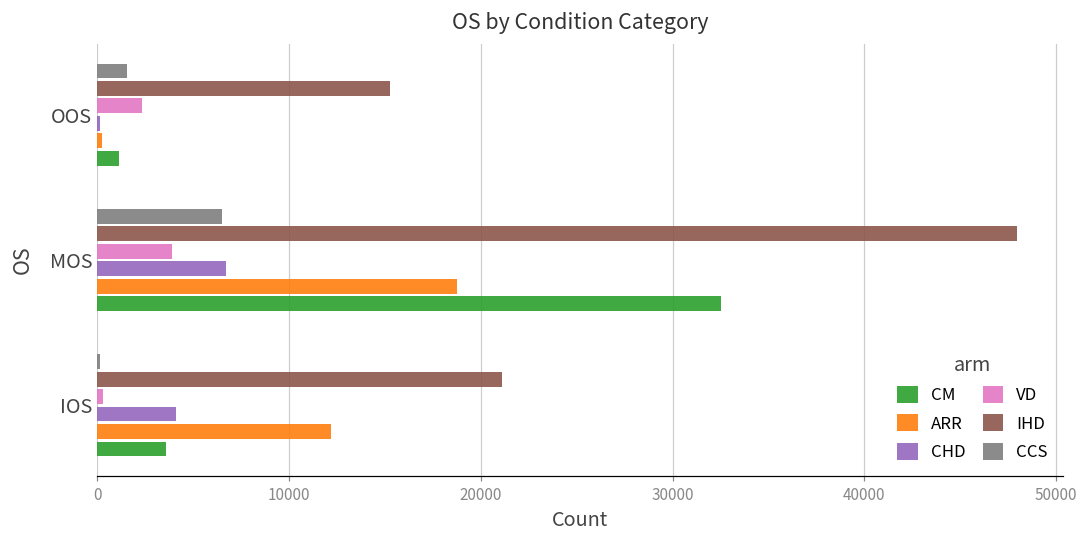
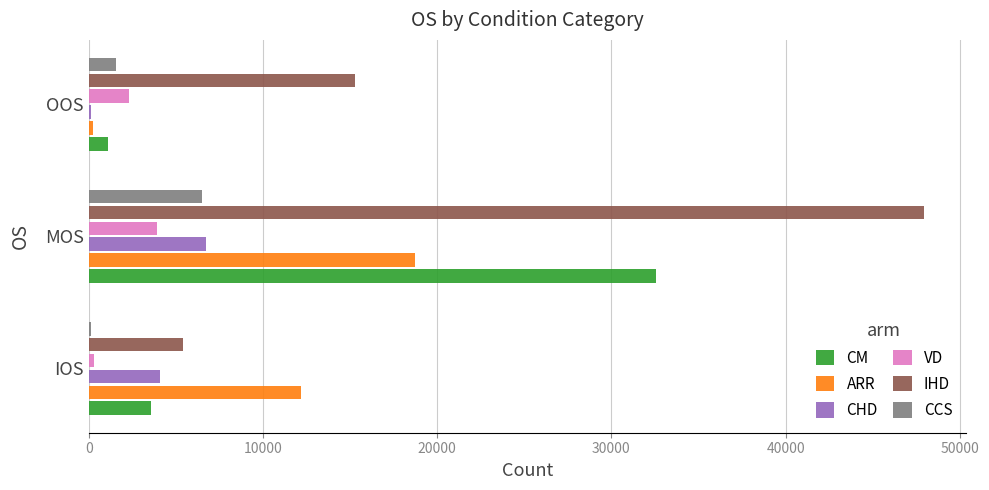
IHD, IOS: 21100 -> 5400
